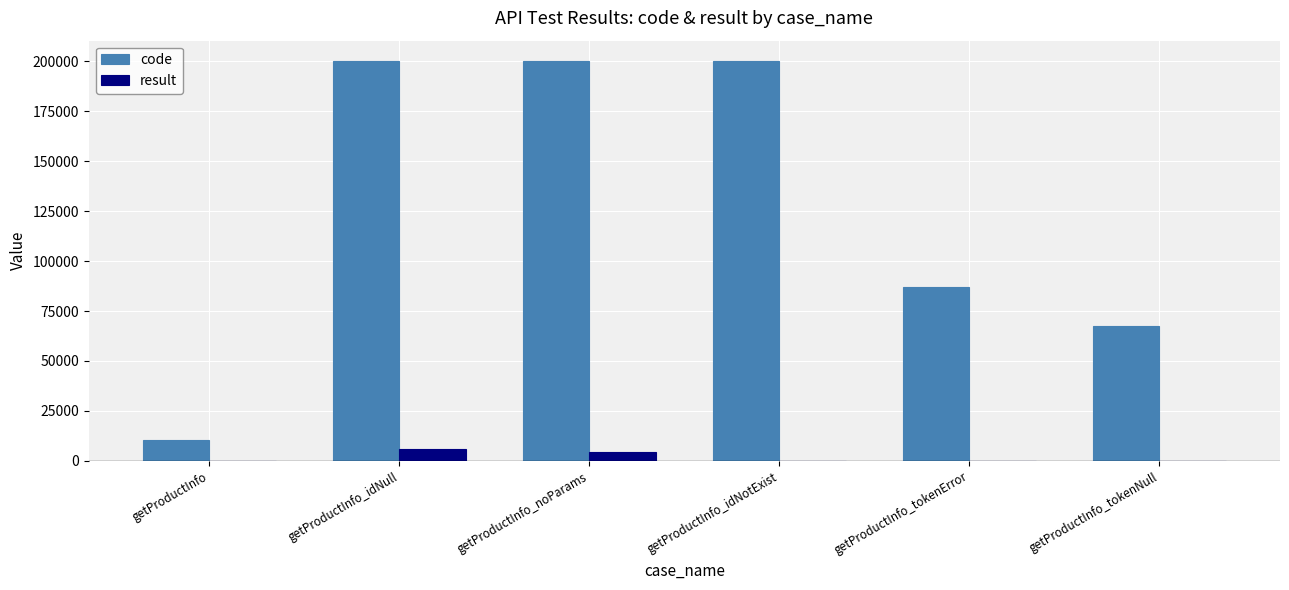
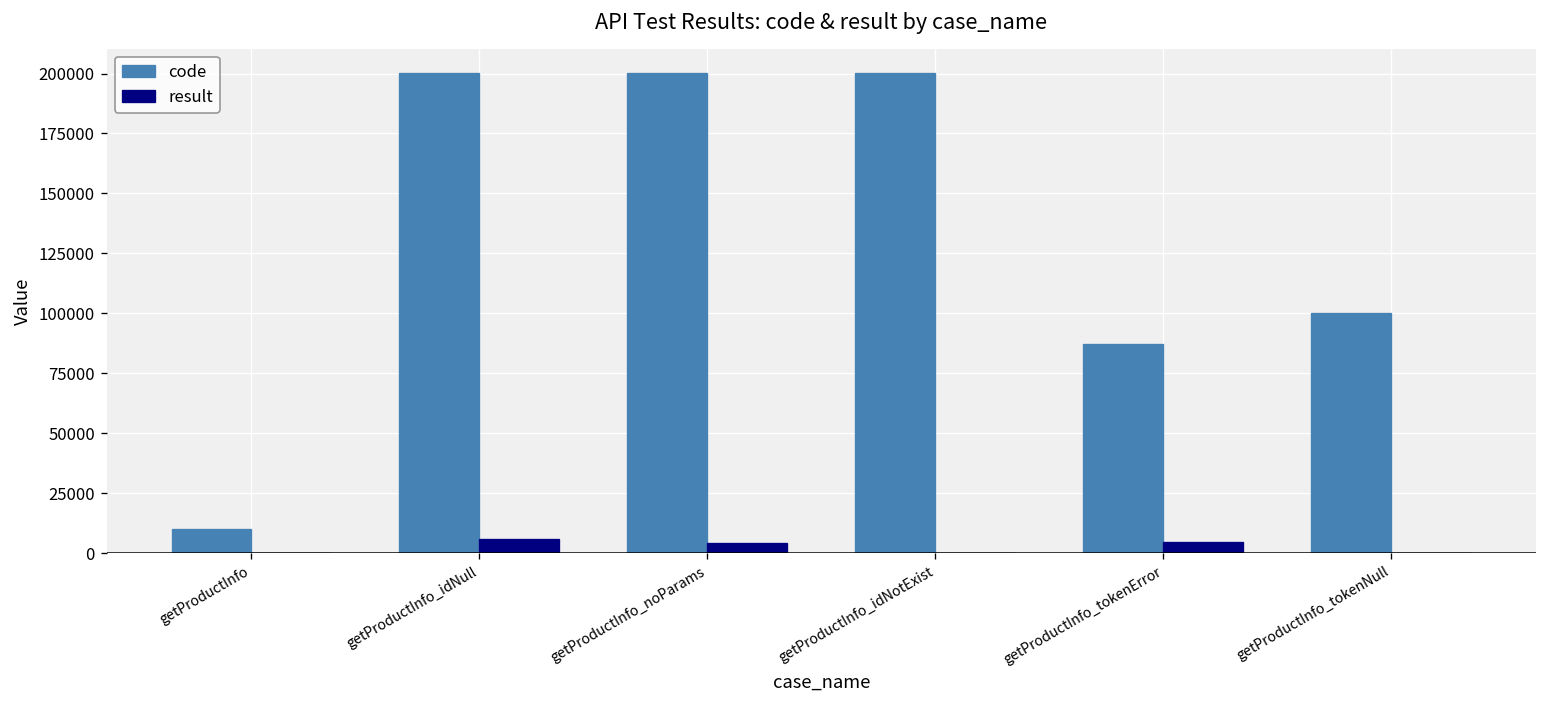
result, getProductInfo_tokenError: 0 -> 5000
code, getProductInfo_tokenNull: 68000 -> 100000
